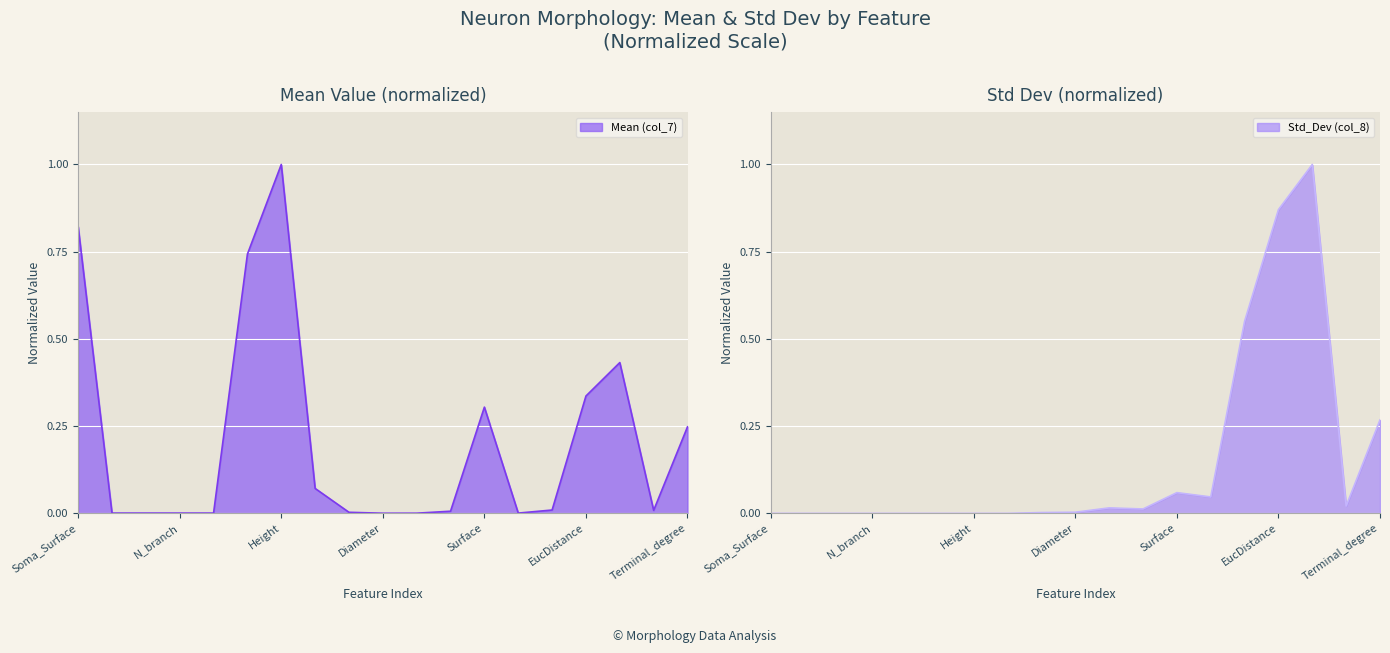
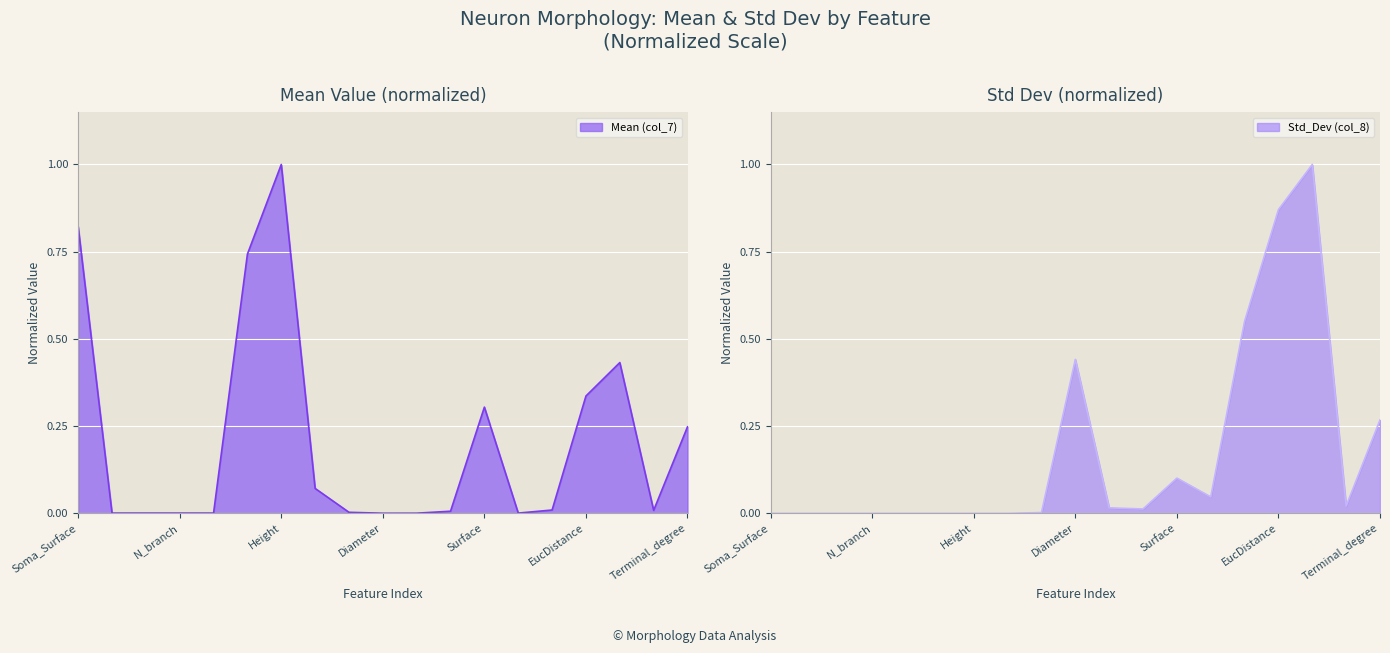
Std Dev (normalized), Diameter: 0.00 -> 0.44
Std Dev (normalized), Surface: 0.06 -> 0.10
